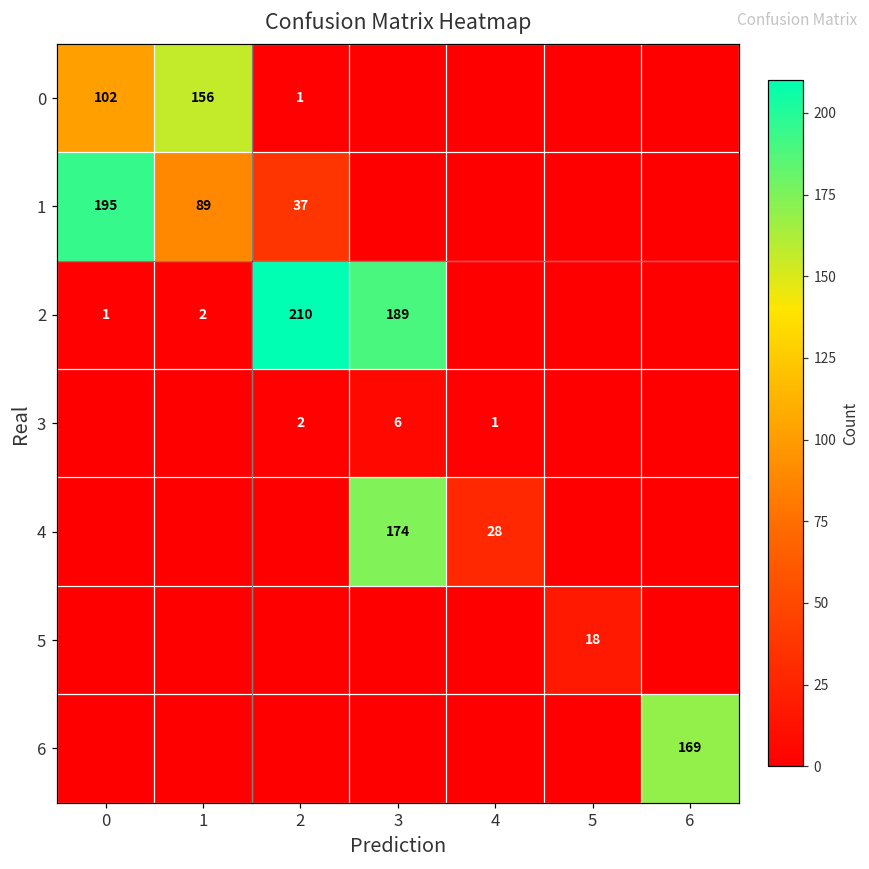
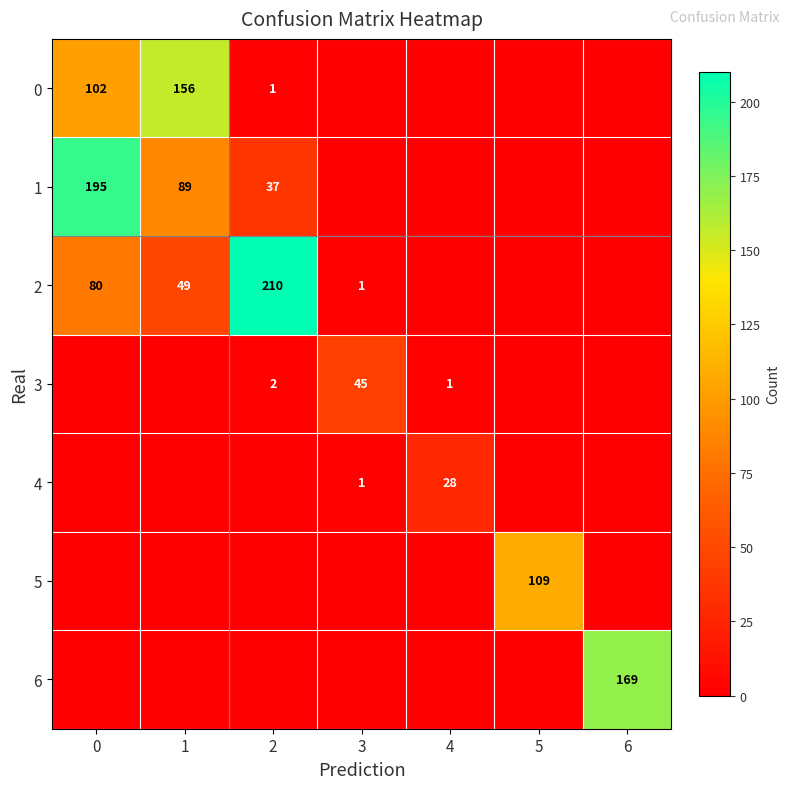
2, 0: 1 -> 80
2, 1: 2 -> 49
2, 3: 189 -> 1
3, 3: 6 -> 45
4, 3: 174 -> 1
5, 5: 18 -> 109
